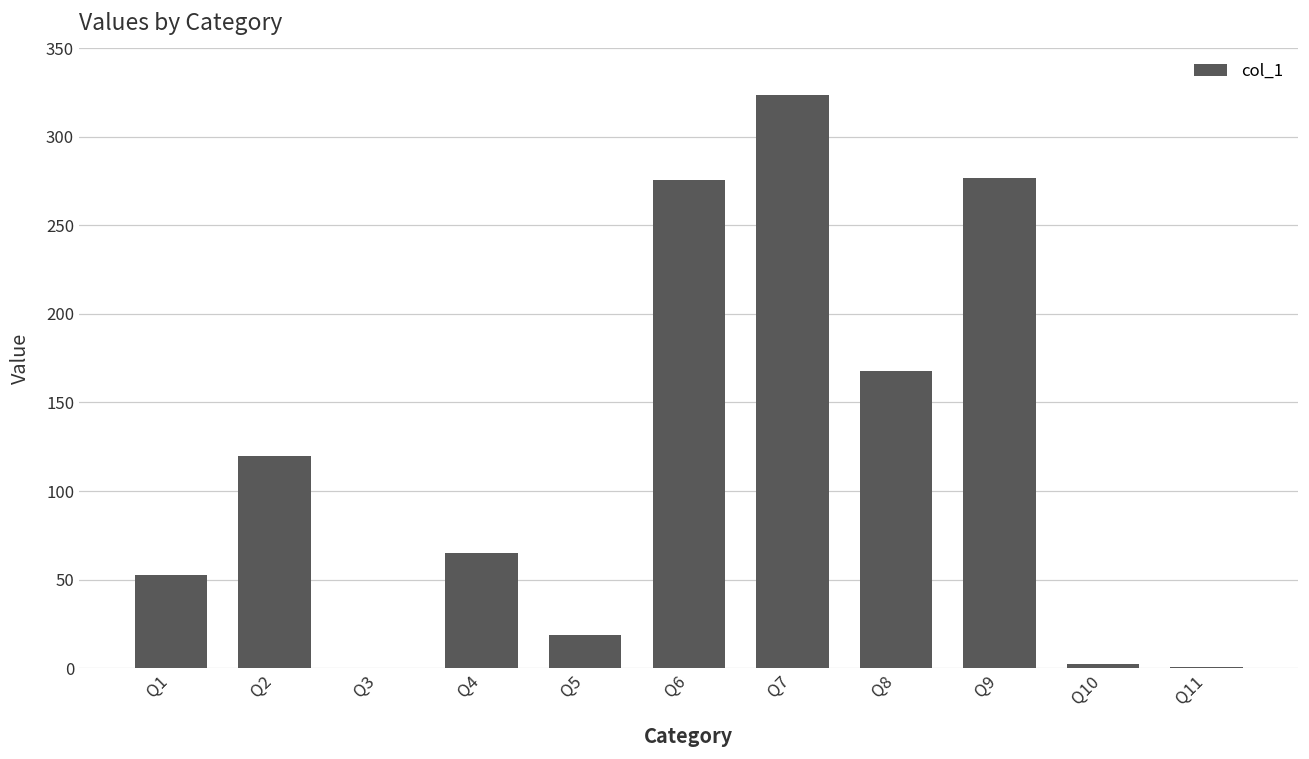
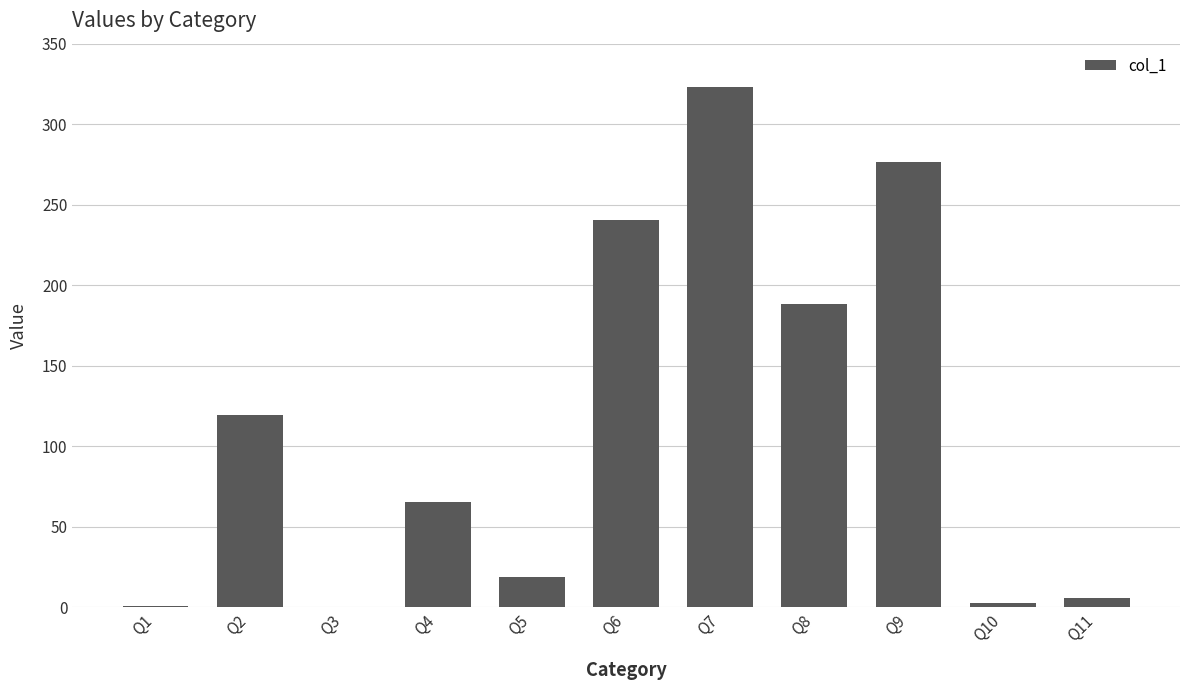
Q1: 53 -> 1
Q6: 276 -> 241
Q8: 168 -> 189
Q11: 1 -> 6
